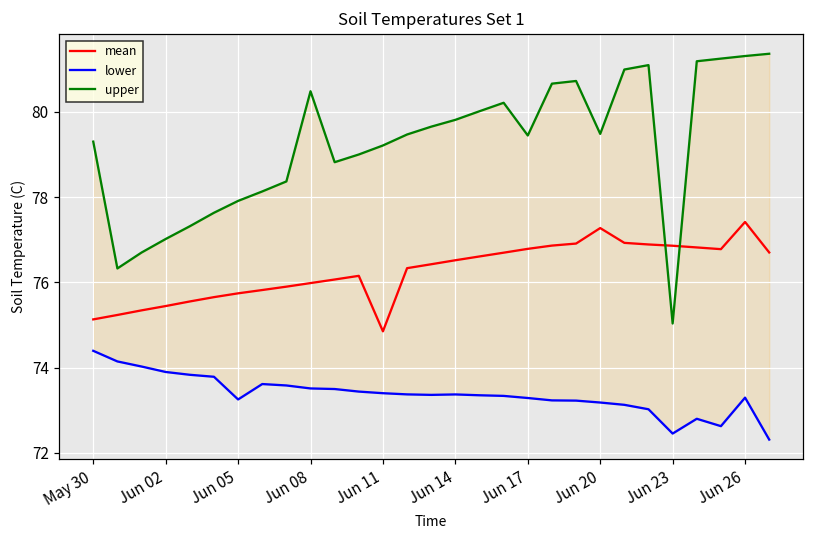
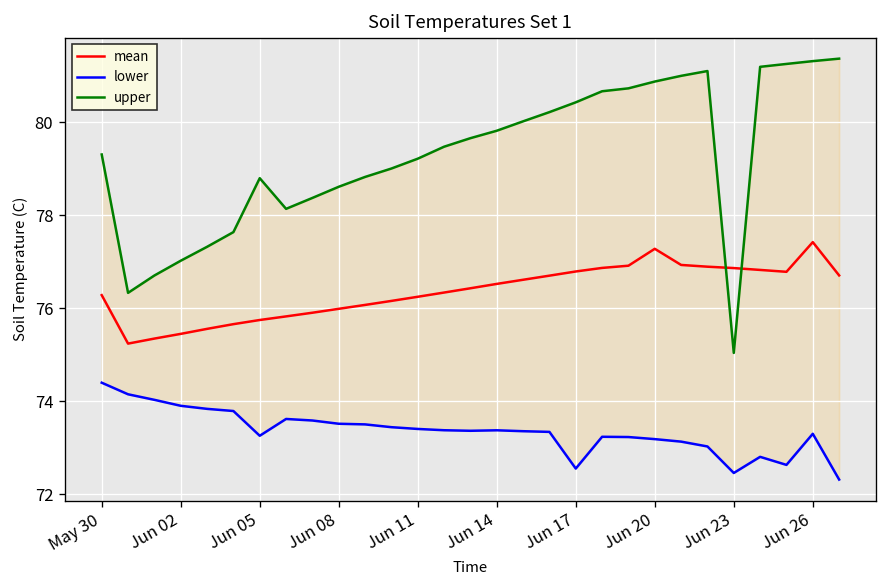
mean, May 30: 75.1 -> 76.3
upper, Jun 05: 77.9 -> 78.8
upper, Jun 08: 80.5 -> 78.6
mean, Jun 11: 74.9 -> 76.2
lower, Jun 17: 73.3 -> 72.5
upper, Jun 17: 79.4 -> 80.4
upper, Jun 20: 79.5 -> 80.9
